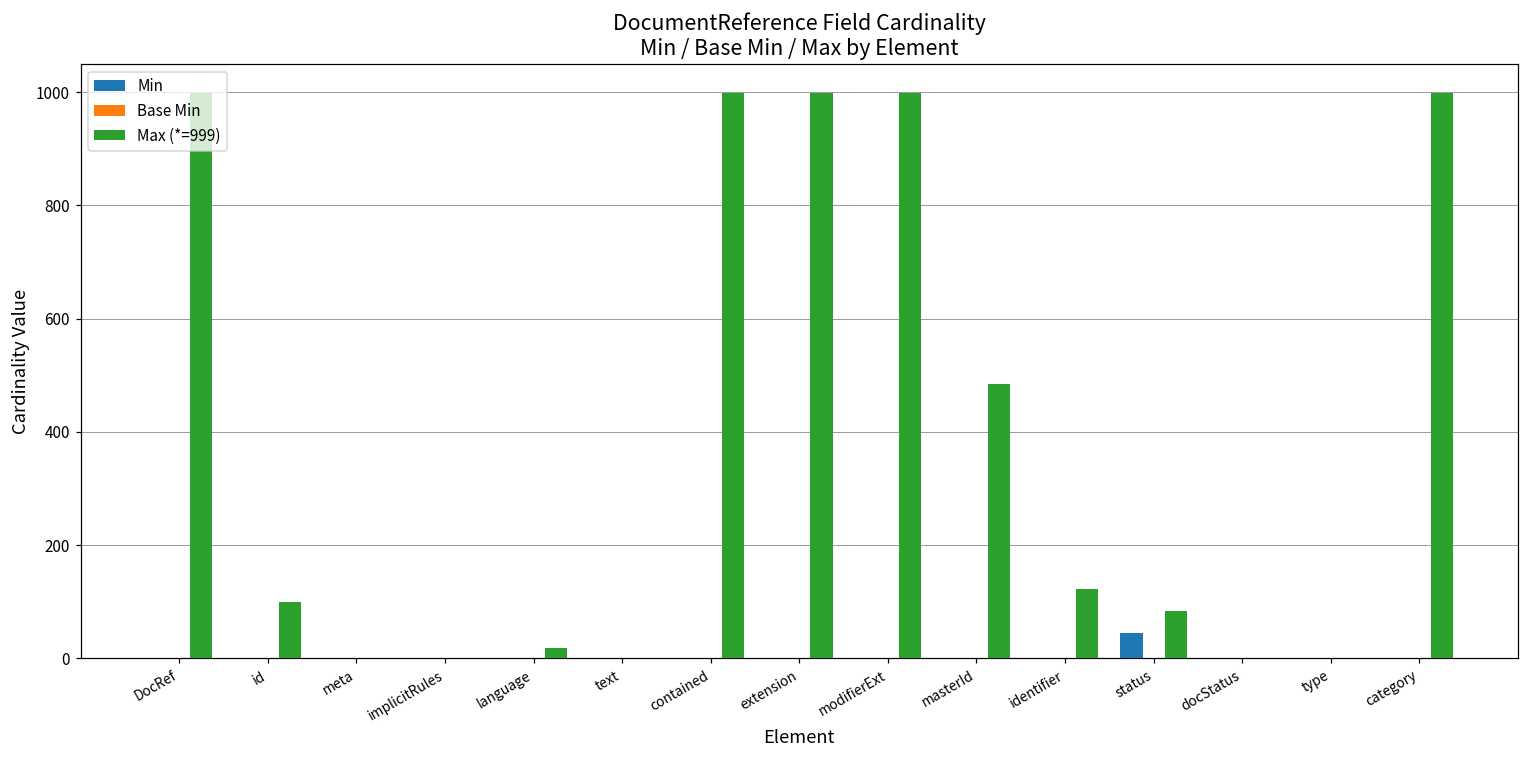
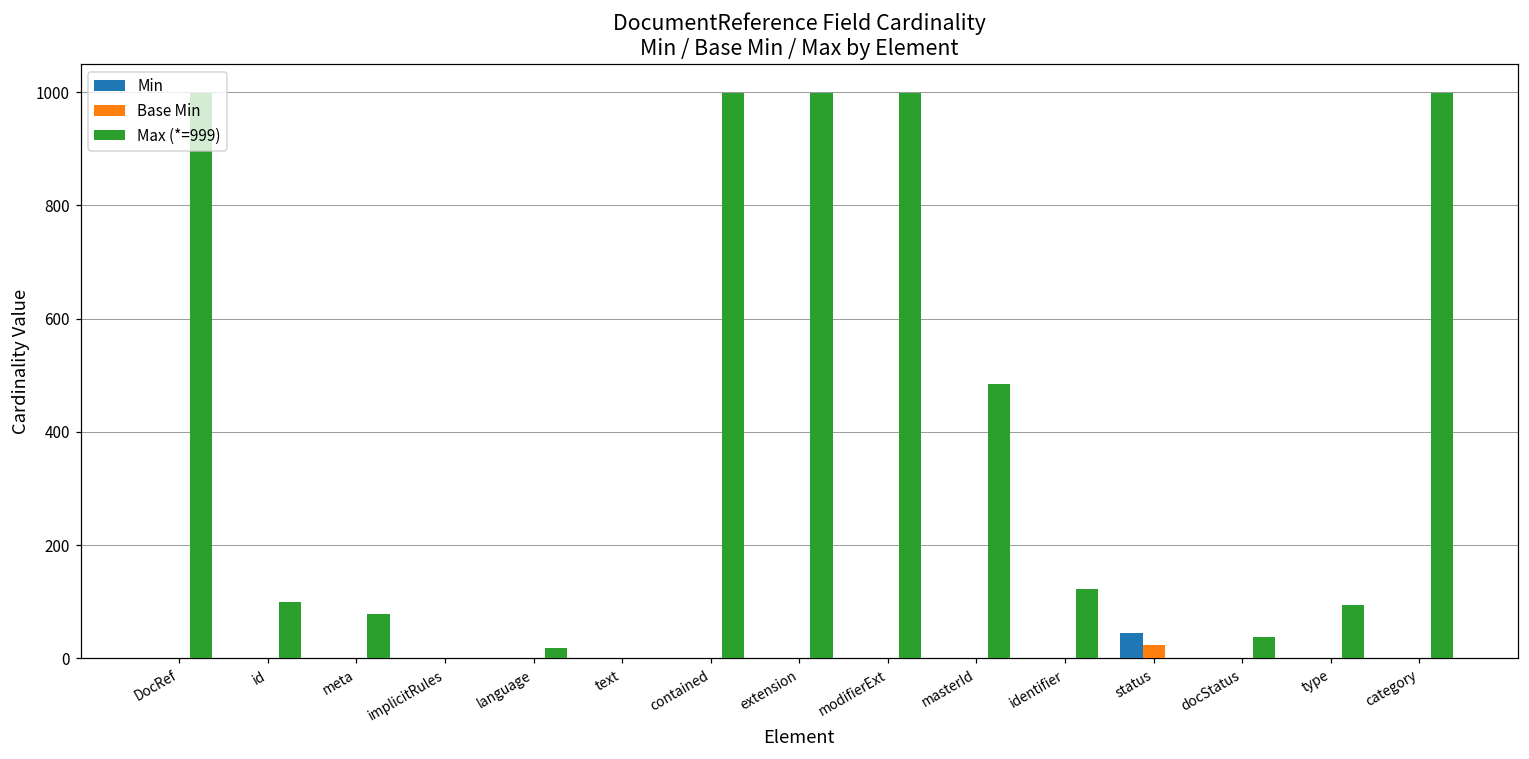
Max (*=999), meta: 0 -> 80
Base Min, status: 0 -> 20
Max (*=999), status: 80 -> 0
Max (*=999), docStatus: 0 -> 40
Max (*=999), type: 0 -> 90
